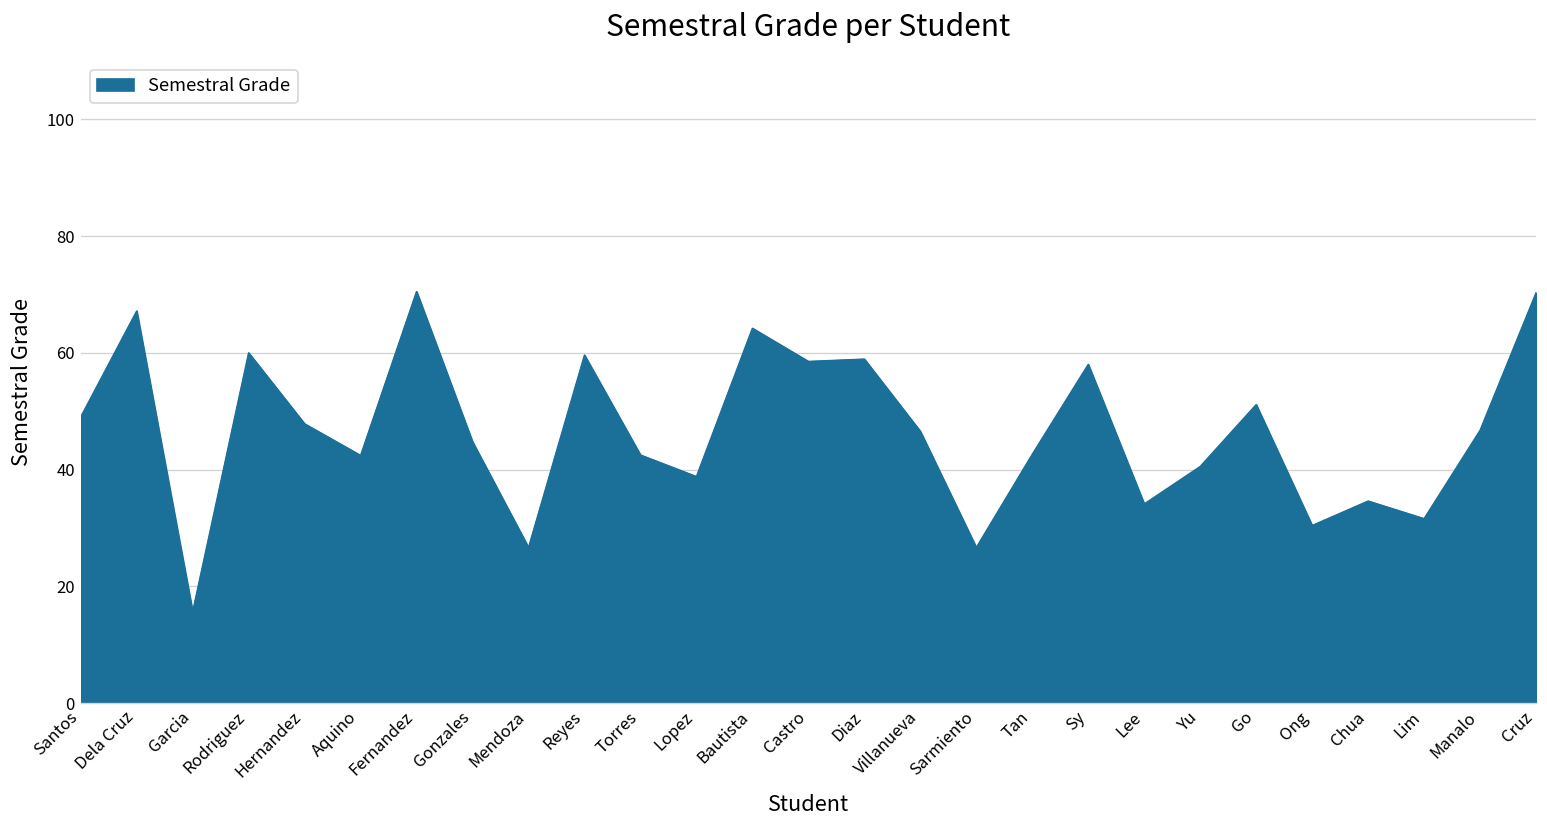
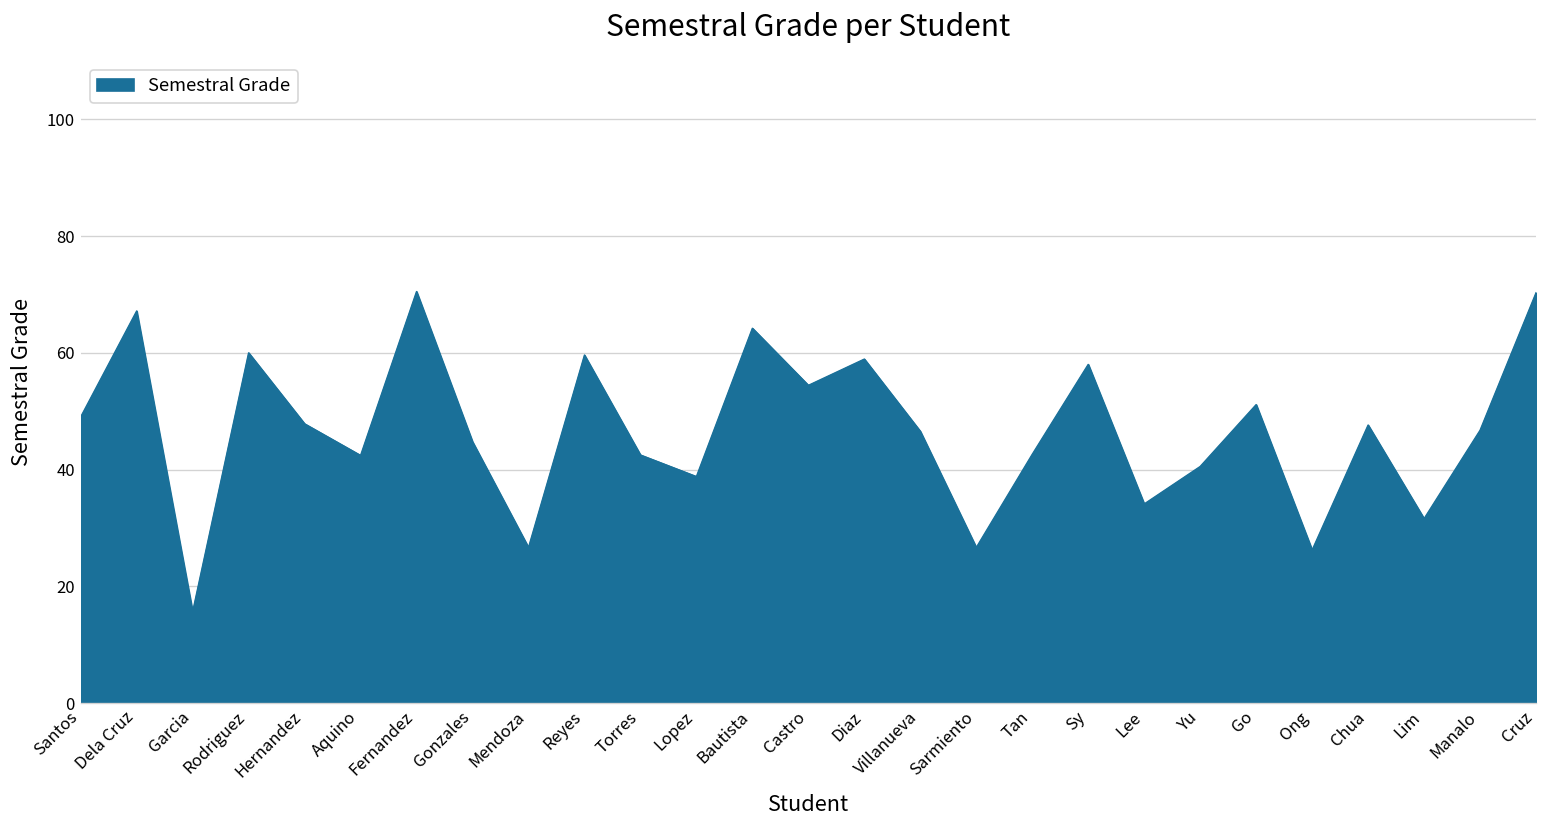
Castro: 59 -> 54
Ong: 30 -> 26
Chua: 35 -> 48
